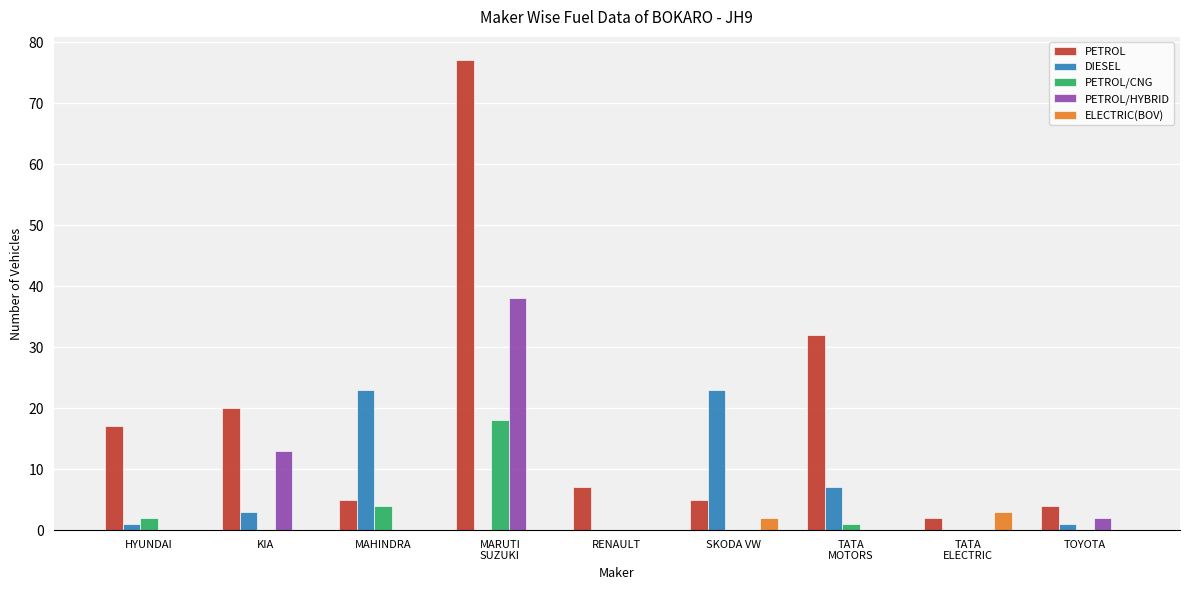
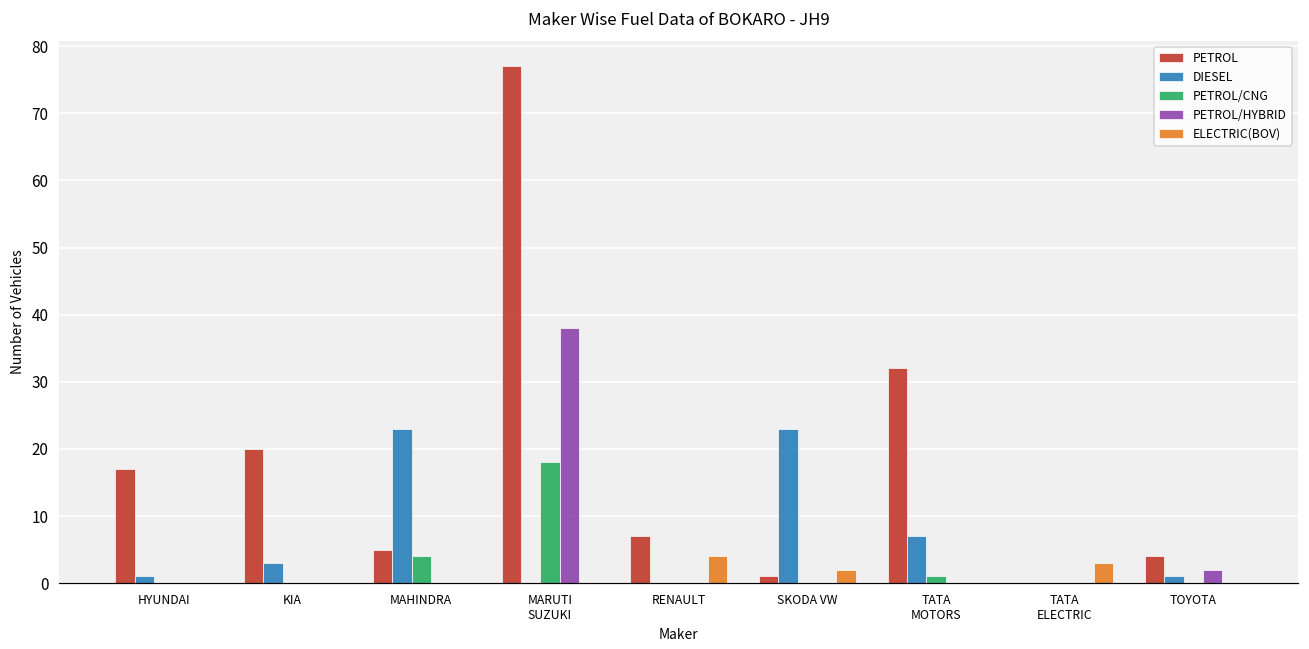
PETROL/CNG, HYUNDAI: 2 -> 0
PETROL/HYBRID, KIA: 13 -> 0
ELECTRIC(BOV), RENAULT: 0 -> 4
PETROL, SKODA VW: 5 -> 1
PETROL, TATA ELECTRIC: 2 -> 0
